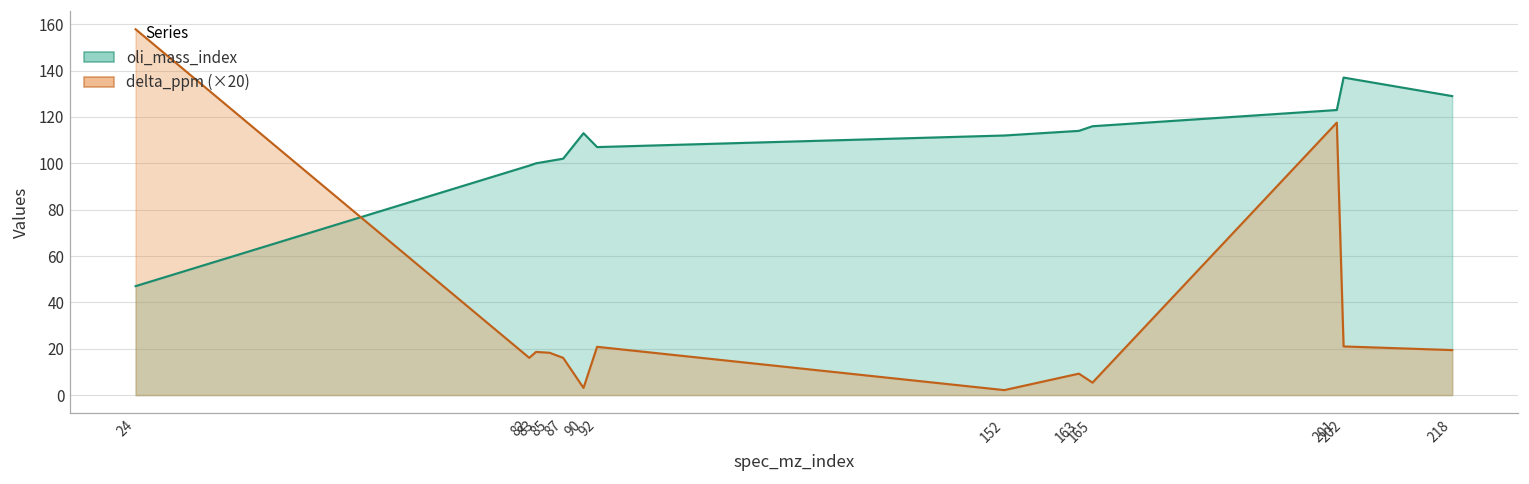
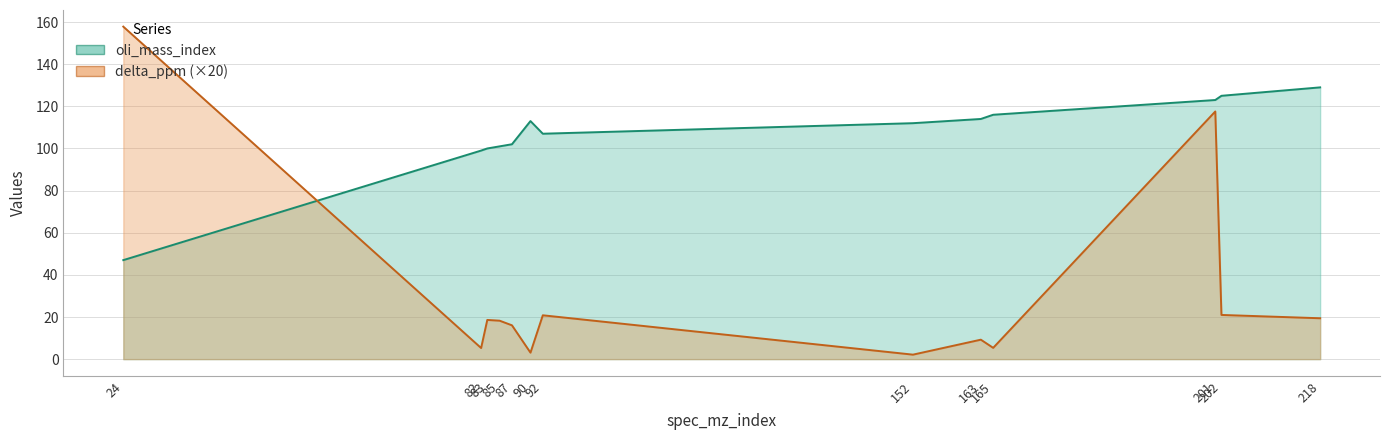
delta_ppm (×20), 82: 16 -> 5
oli_mass_index, 202: 137 -> 125
